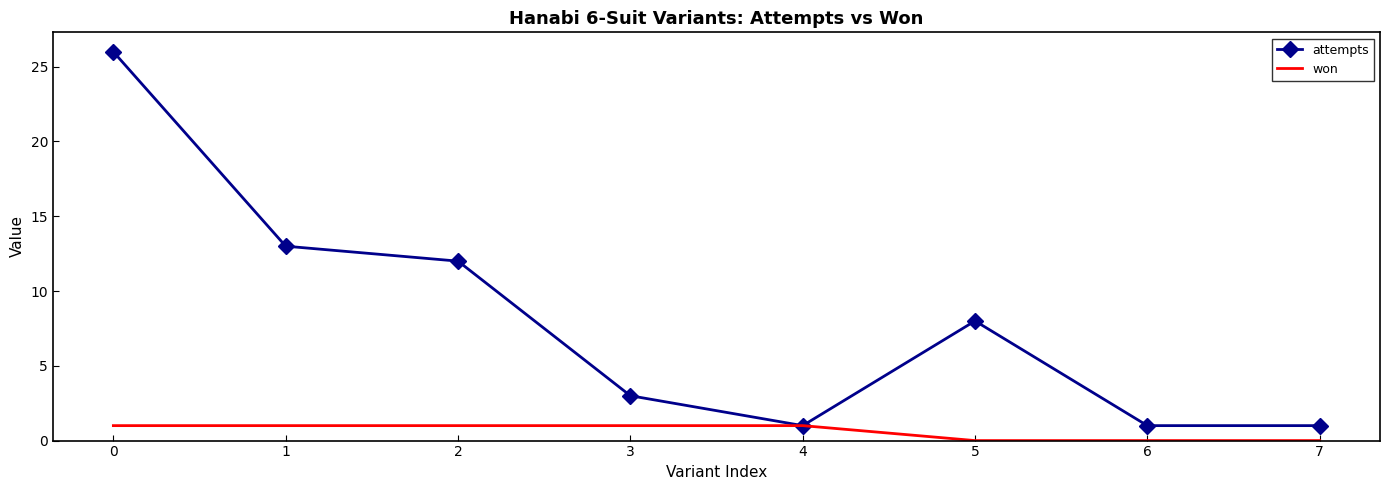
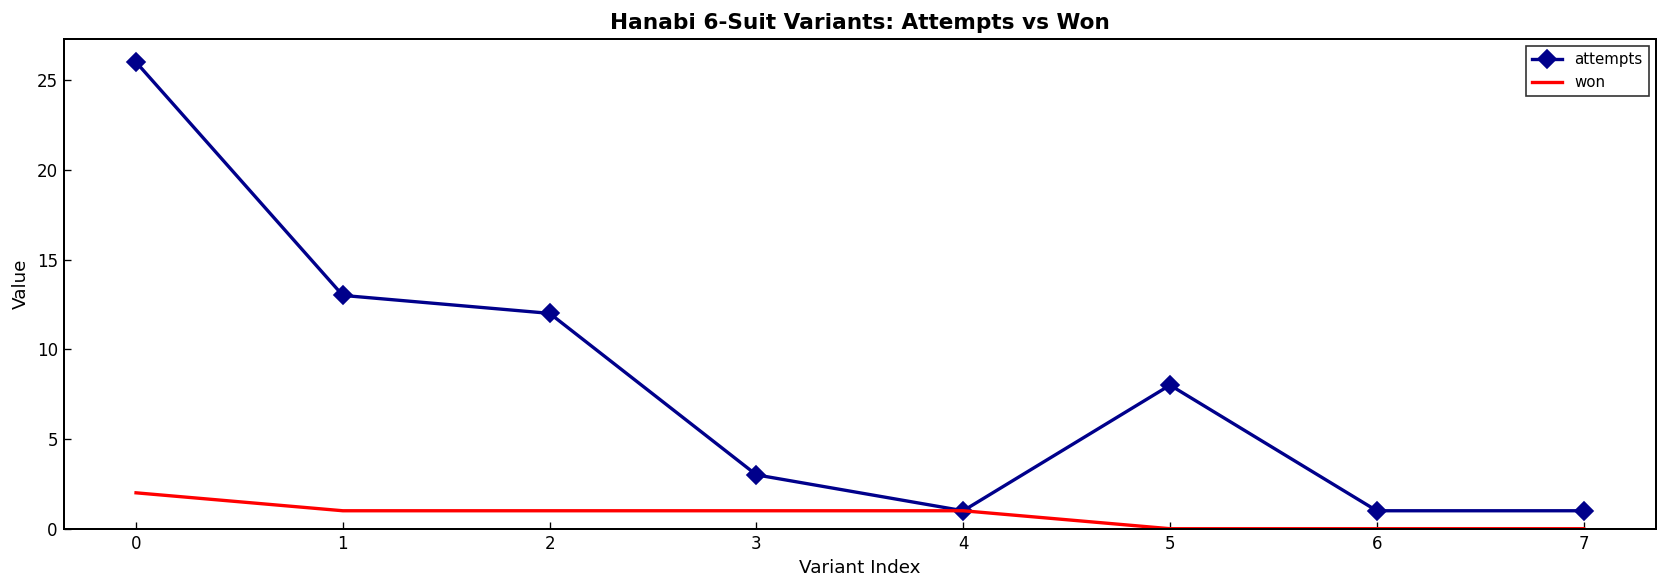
won, 0: 1 -> 2
